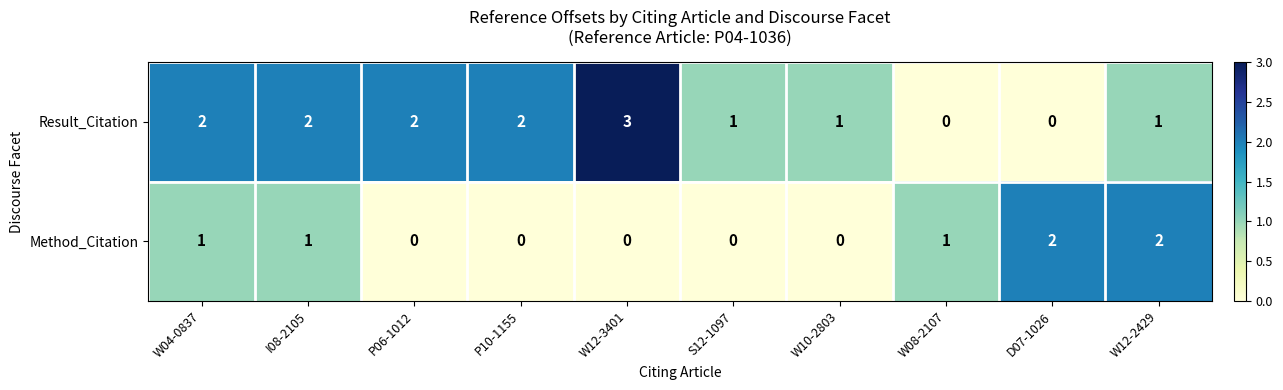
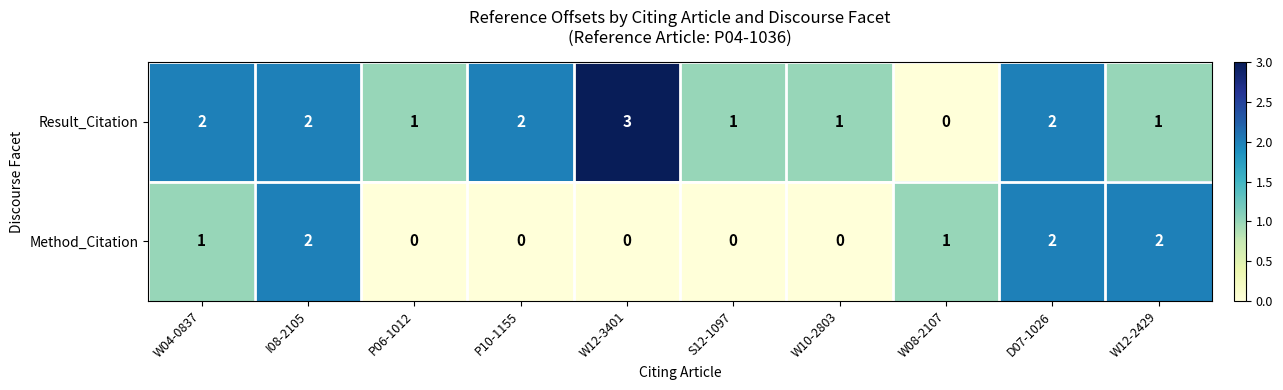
Result_Citation, P06-1012: 2 -> 1
Result_Citation, D07-1026: 0 -> 2
Method_Citation, I08-2105: 1 -> 2
